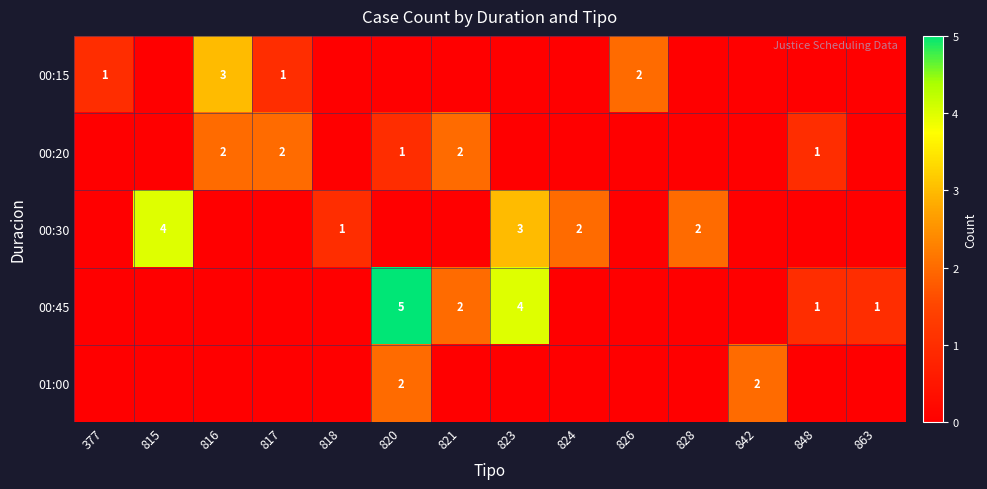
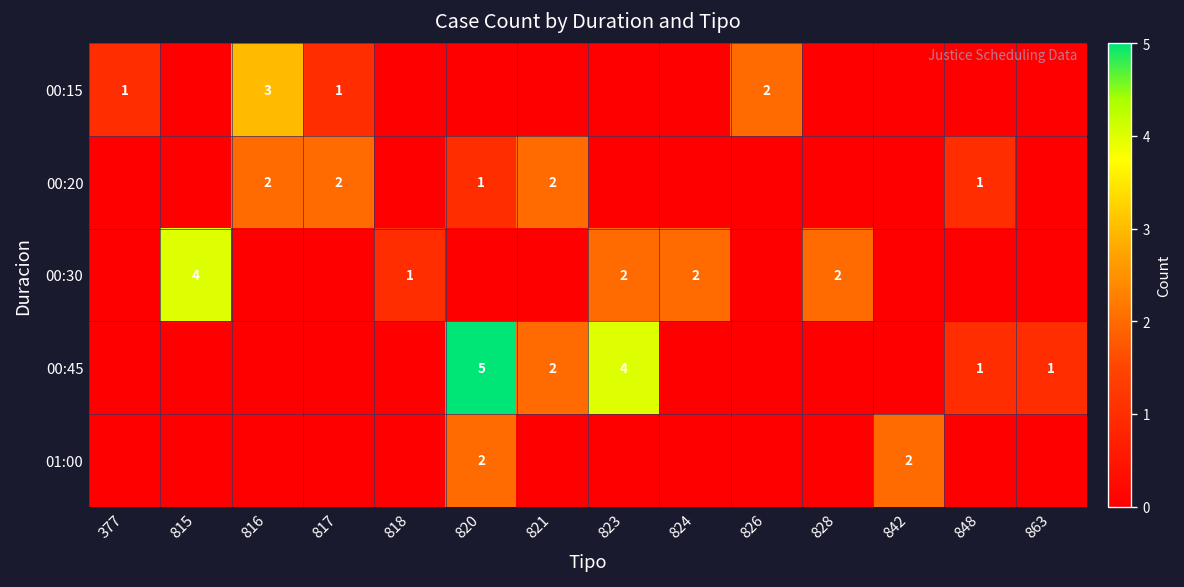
00:30, 823: 3 -> 2
